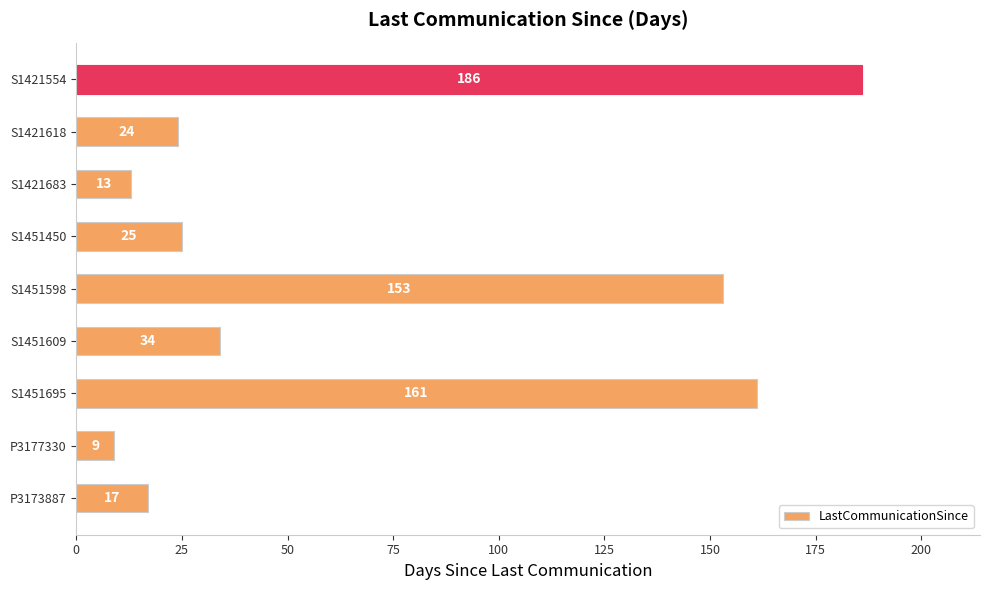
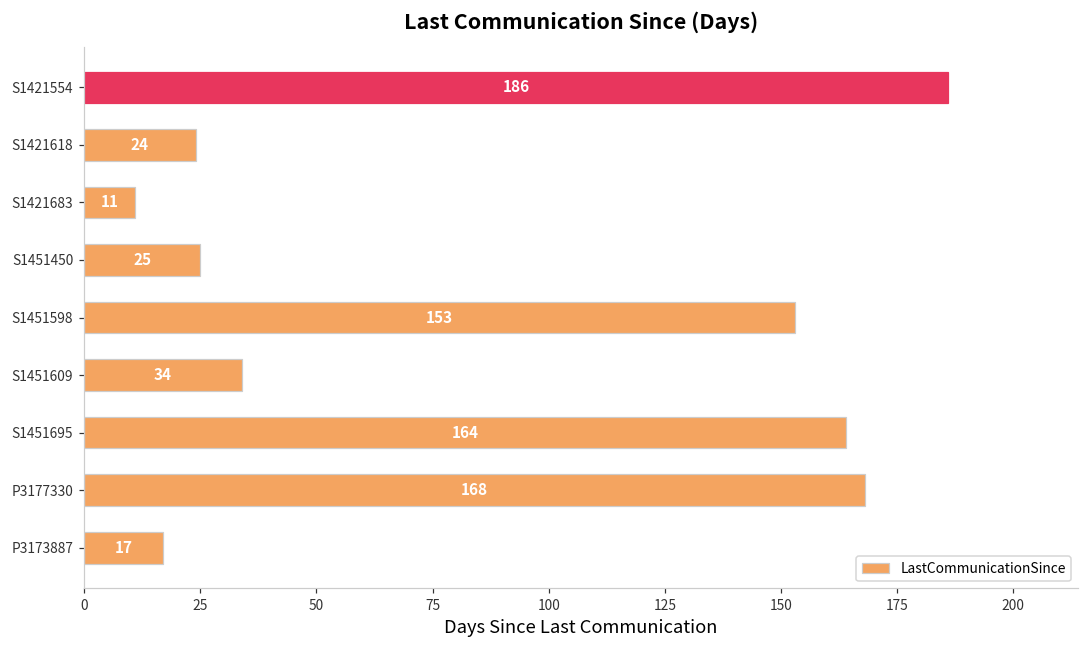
S1421683: 13 -> 11
S1451695: 161 -> 164
P3177330: 9 -> 168
